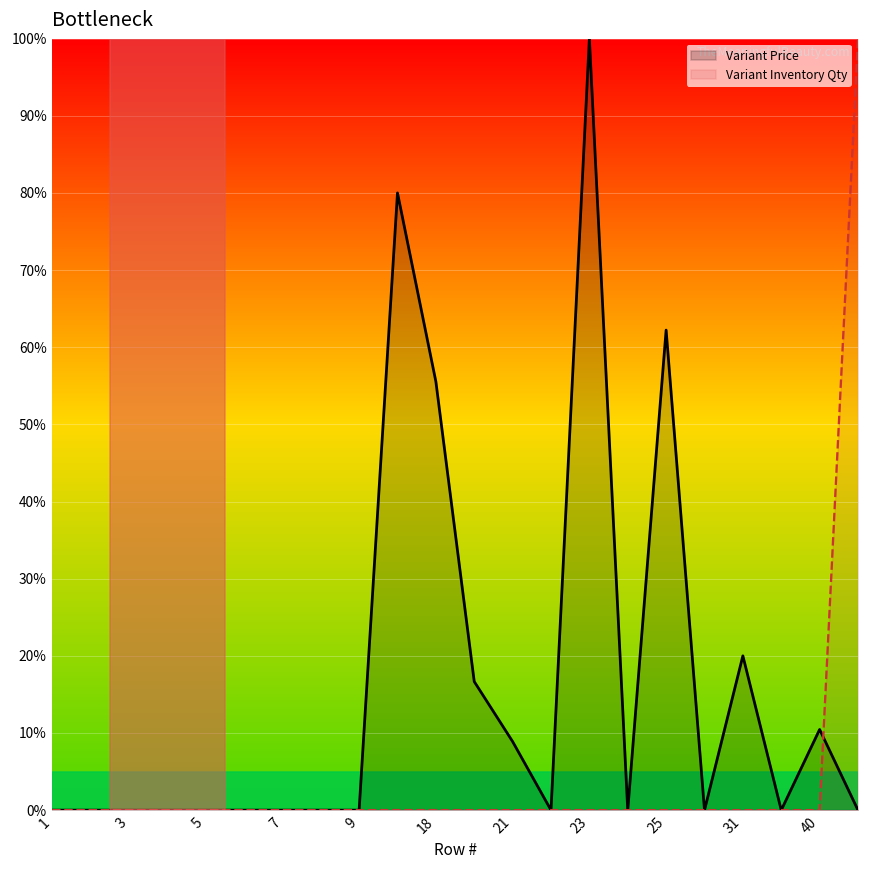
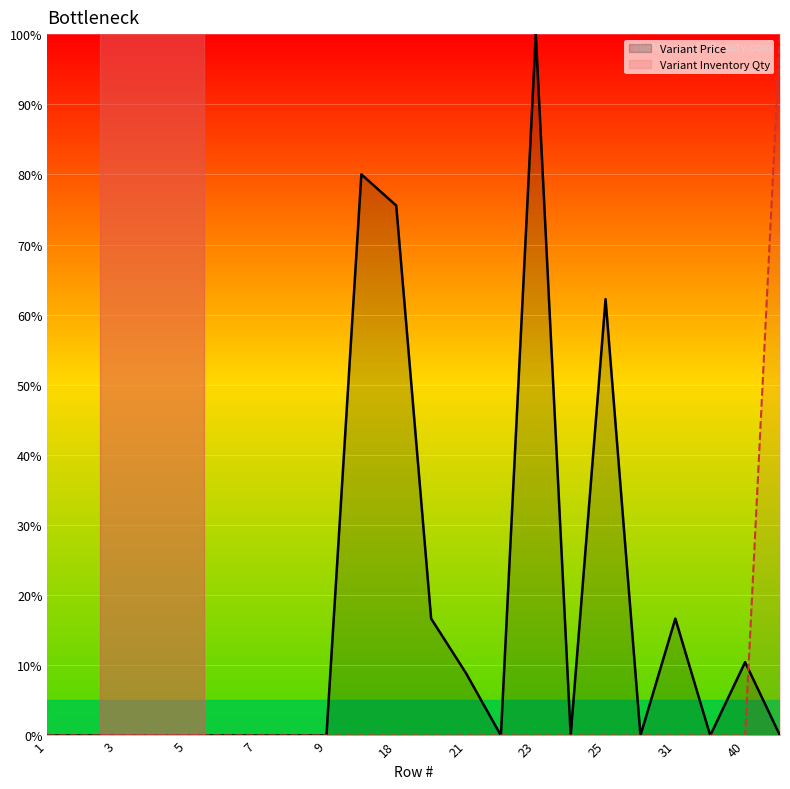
Variant Price, 18: 56% -> 76%
Variant Price, 31: 20% -> 17%
